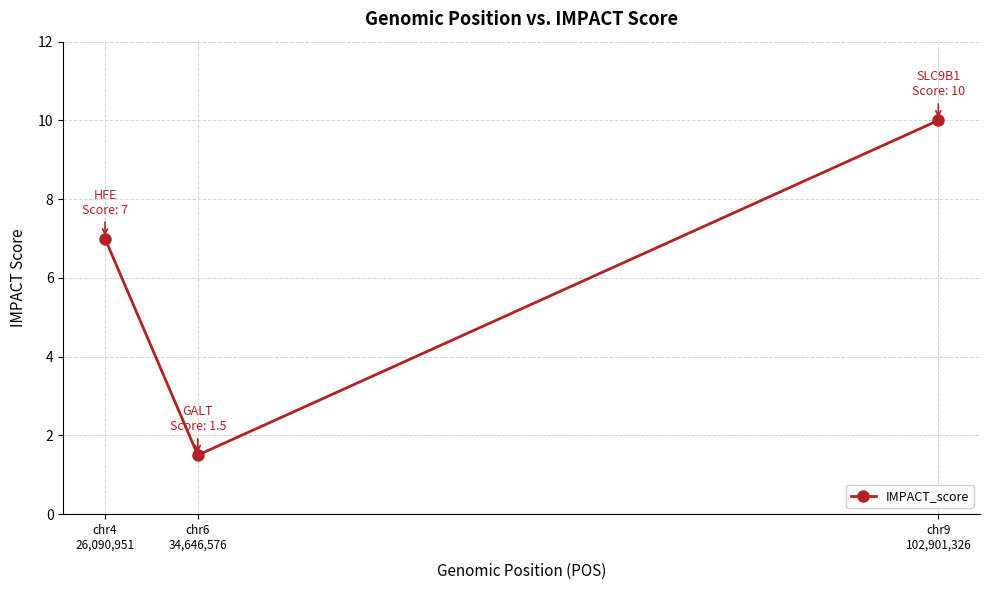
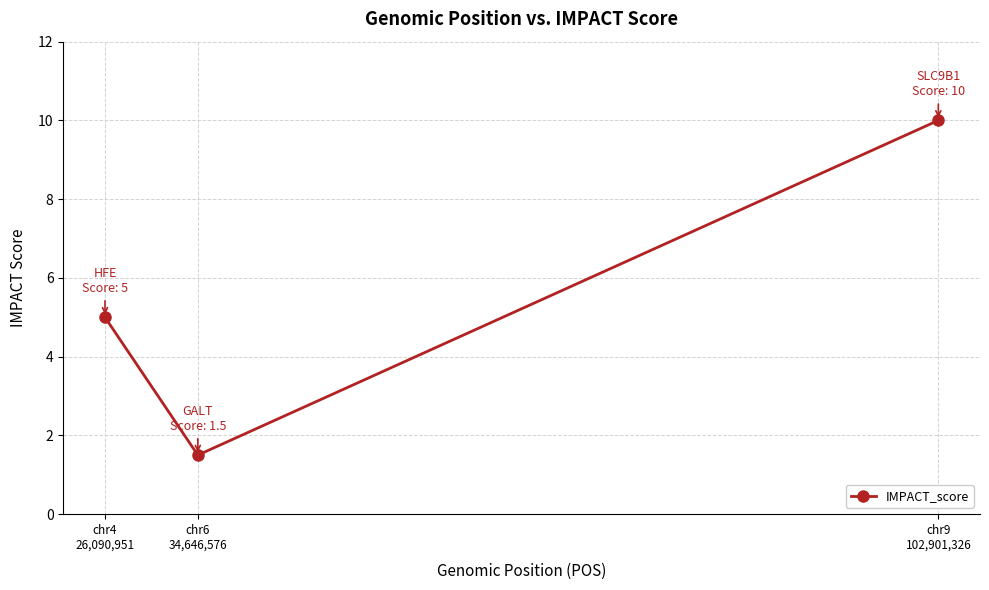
chr4 26,090,951: 7 -> 5
